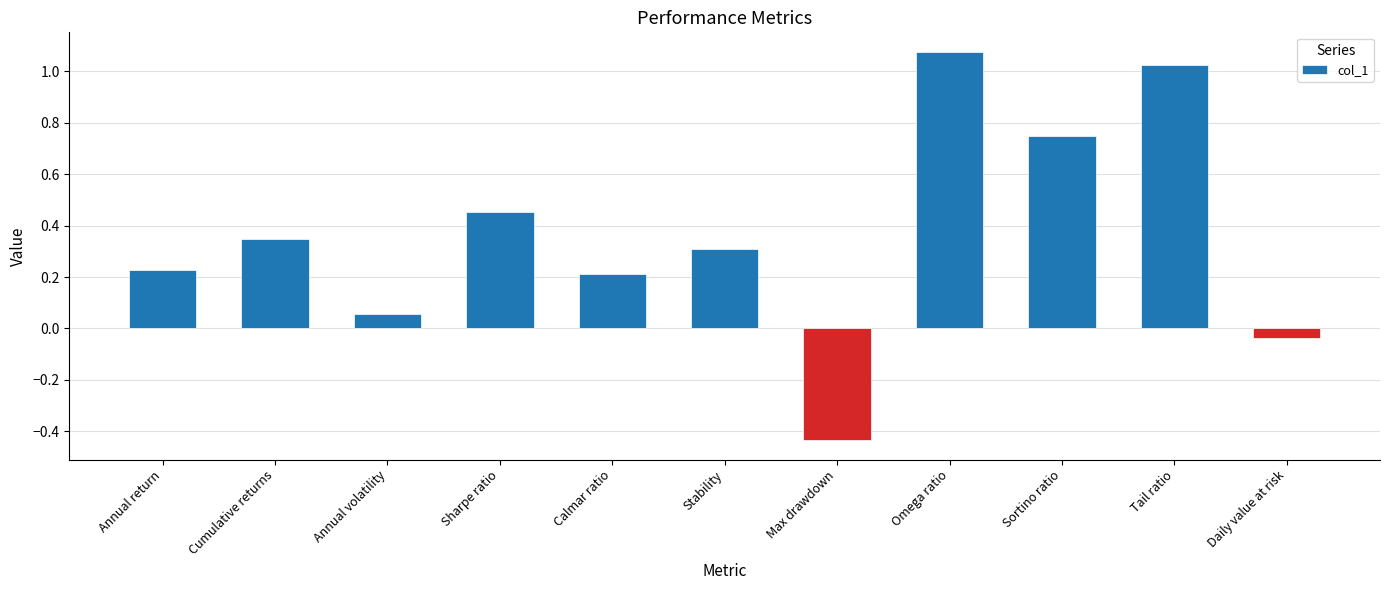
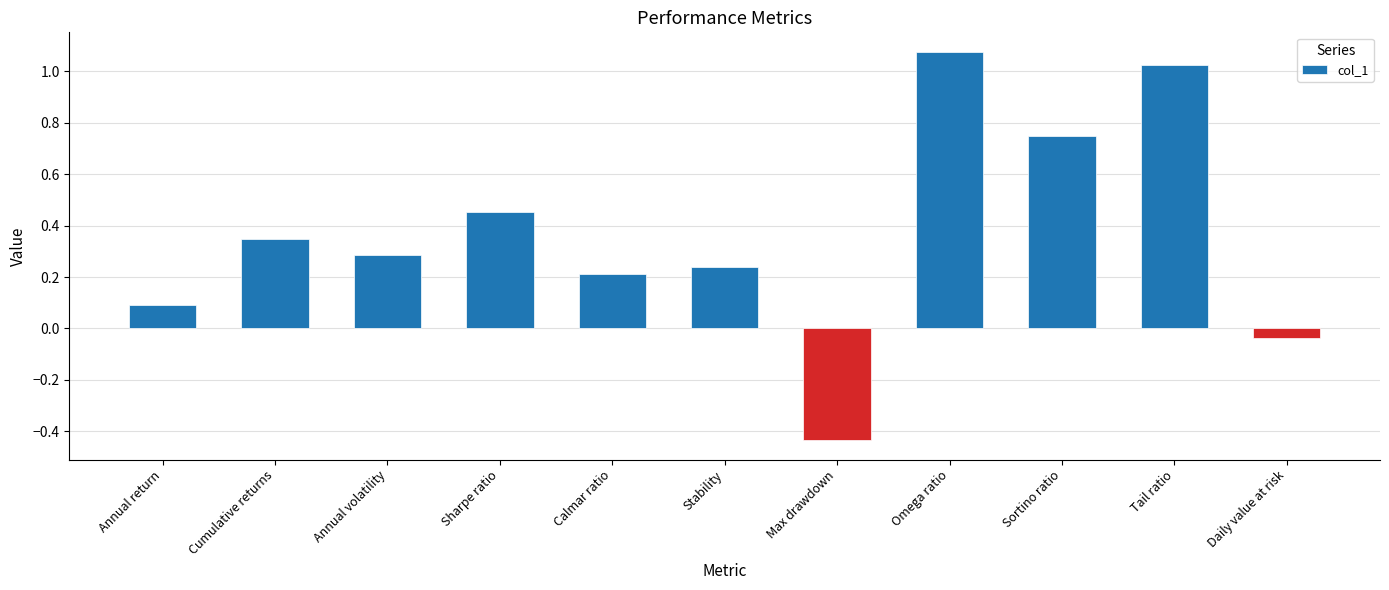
Annual return: 0.23 -> 0.09
Annual volatility: 0.05 -> 0.29
Stability: 0.31 -> 0.24
